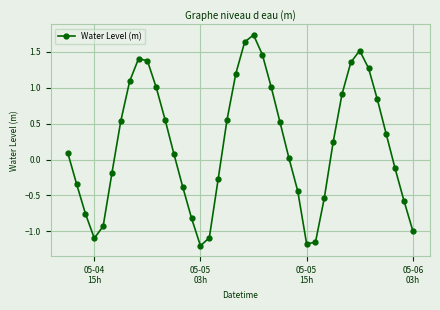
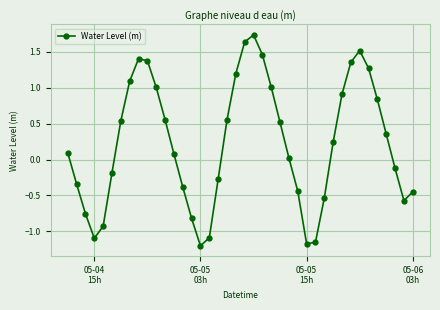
05-06 03h: -1.0 -> -0.5
